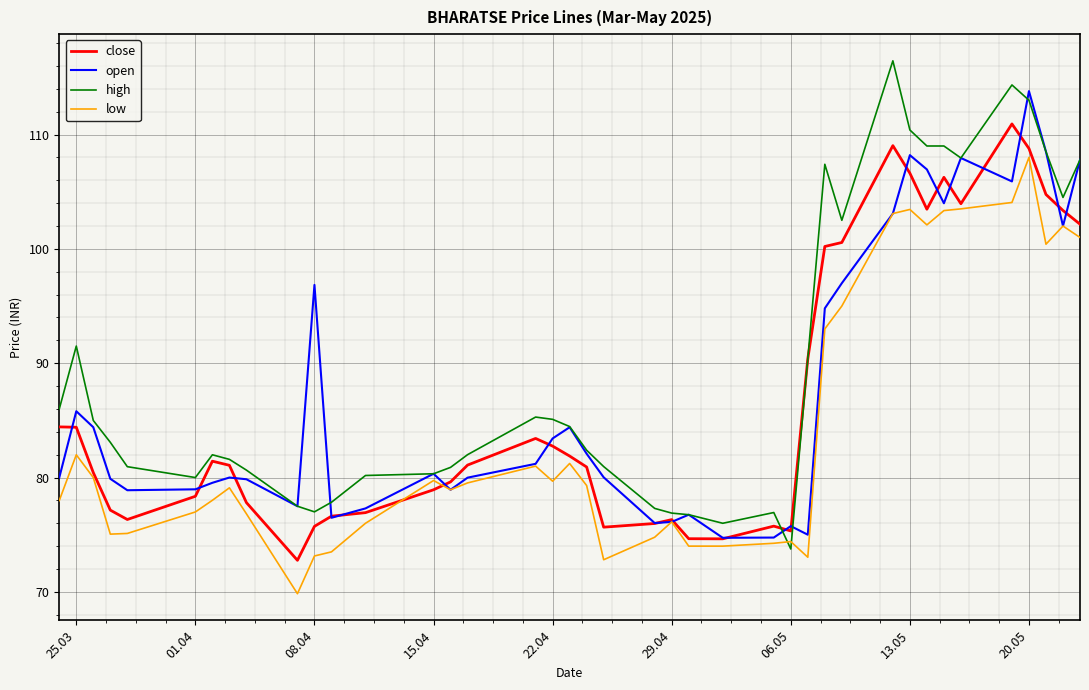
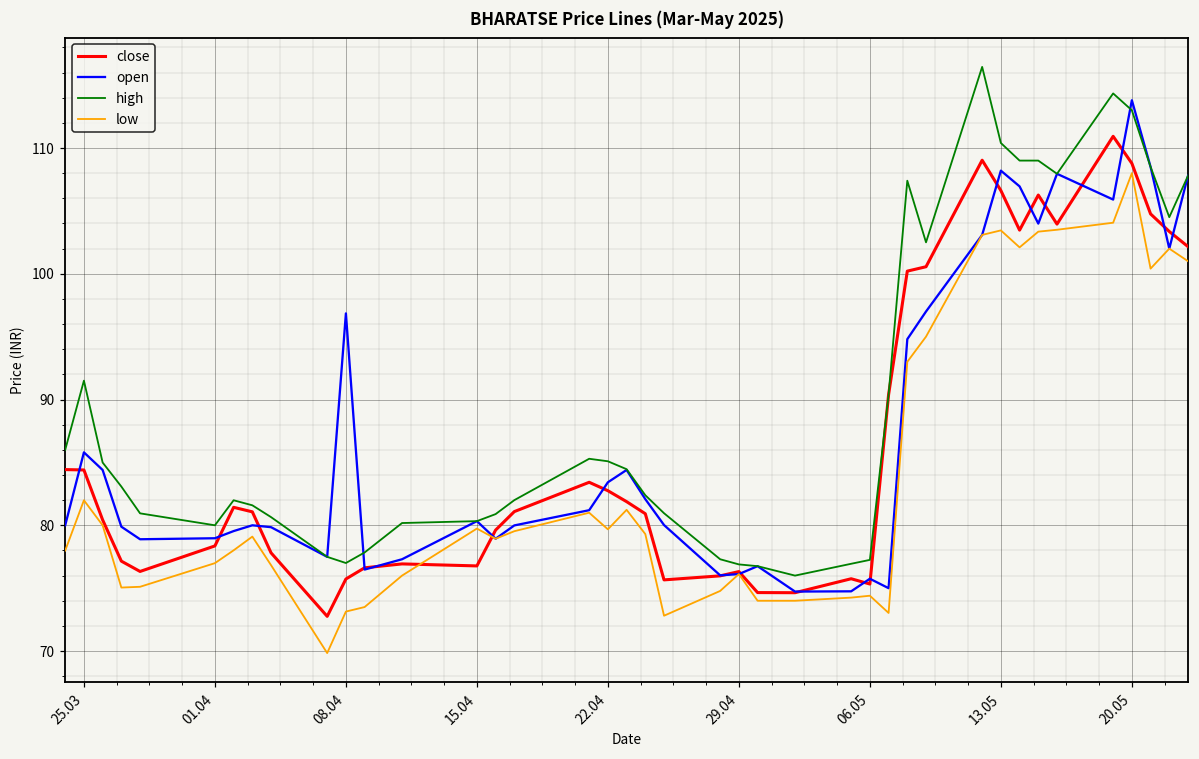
close, 15.04: 78.9 -> 76.8
high, 06.05: 73.8 -> 77.3
